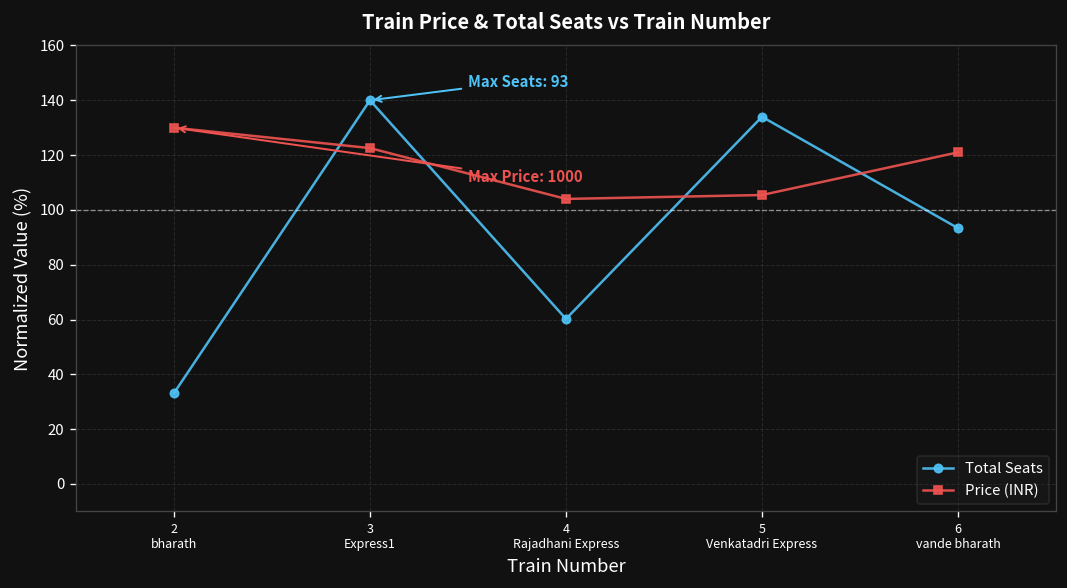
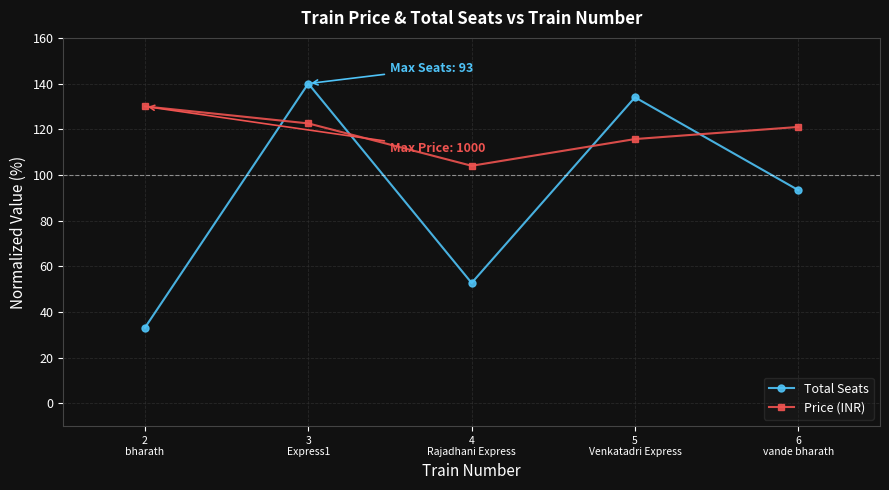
Total Seats, 4 Rajadhani Express: 60 -> 53
Price (INR), 5 Venkatadri Express: 105 -> 116
